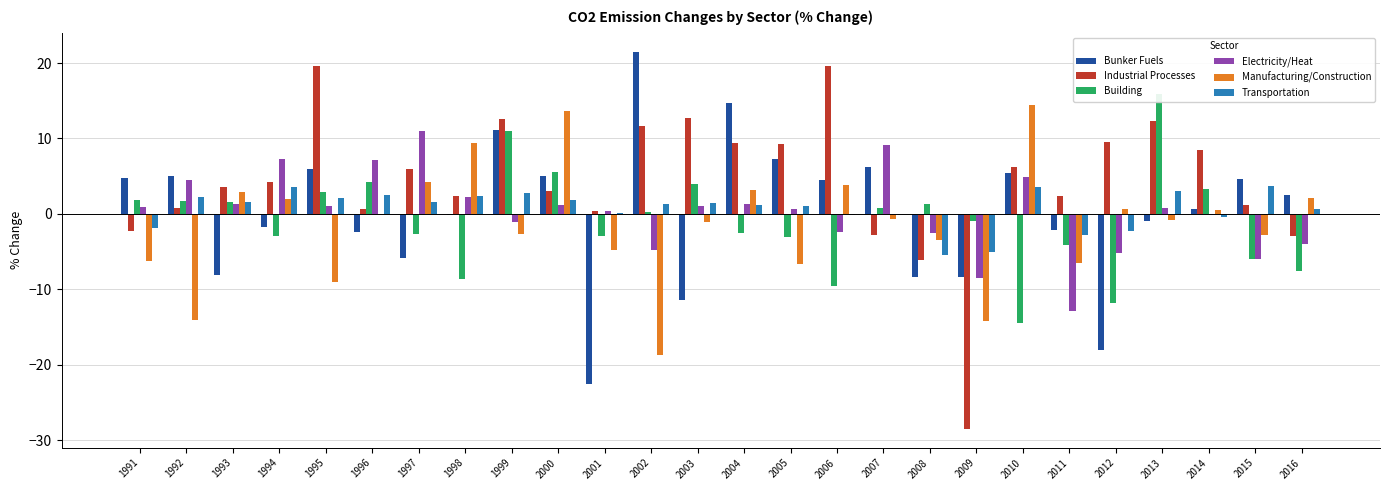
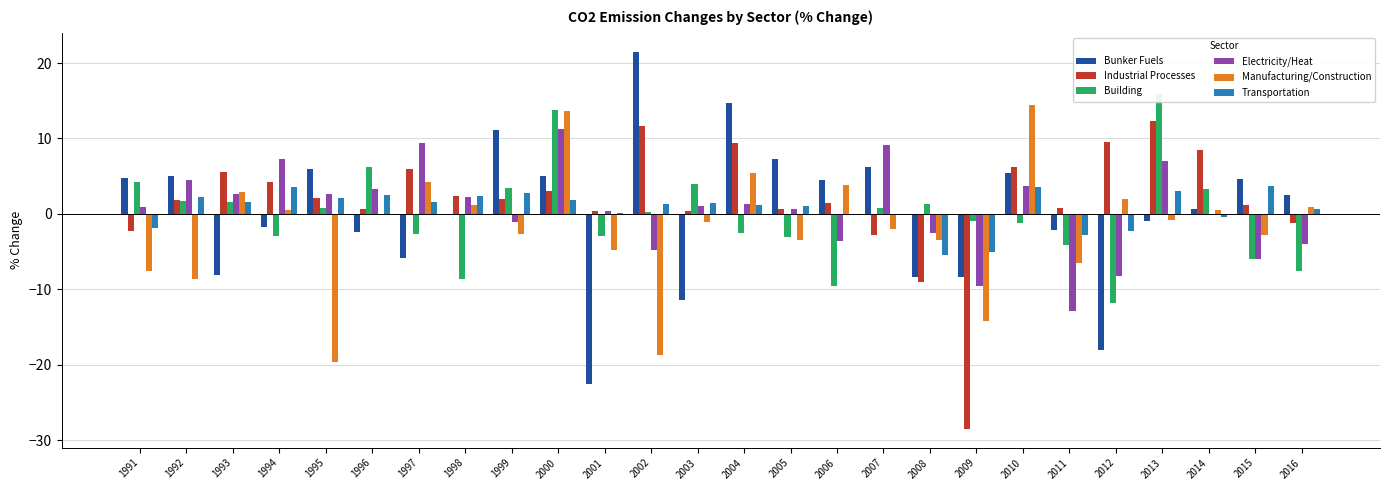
Building, 1991: 2 -> 4
Manufacturing/Construction, 1991: -6 -> -8
Industrial Processes, 1992: 1 -> 2
Manufacturing/Construction, 1992: -14 -> -9
Industrial Processes, 1993: 4 -> 6
Electricity/Heat, 1993: 1 -> 3
Manufacturing/Construction, 1994: 2 -> 0
Industrial Processes, 1995: 20 -> 2
Building, 1995: 3 -> 1
Electricity/Heat, 1995: 1 -> 3
Manufacturing/Construction, 1995: -9 -> -20
Building, 1996: 4 -> 6
Electricity/Heat, 1996: 7 -> 3
Electricity/Heat, 1997: 11 -> 9
Manufacturing/Construction, 1998: 9 -> 1
Industrial Processes, 1999: 13 -> 2
Building, 1999: 11 -> 3
Building, 2000: 6 -> 14
Electricity/Heat, 2000: 1 -> 11
Industrial Processes, 2003: 13 -> 0
Manufacturing/Construction, 2004: 3 -> 5
Industrial Processes, 2005: 9 -> 1
Manufacturing/Construction, 2005: -7 -> -3
Industrial Processes, 2006: 20 -> 1
Electricity/Heat, 2006: -2 -> -4
Manufacturing/Construction, 2007: -1 -> -2
Industrial Processes, 2008: -6 -> -9
Electricity/Heat, 2009: -8 -> -10
Building, 2010: -15 -> -1
Electricity/Heat, 2010: 5 -> 4
Industrial Processes, 2011: 2 -> 1
Electricity/Heat, 2012: -5 -> -8
Manufacturing/Construction, 2012: 1 -> 2
Electricity/Heat, 2013: 1 -> 7
Industrial Processes, 2016: -3 -> -1
Manufacturing/Construction, 2016: 2 -> 1
